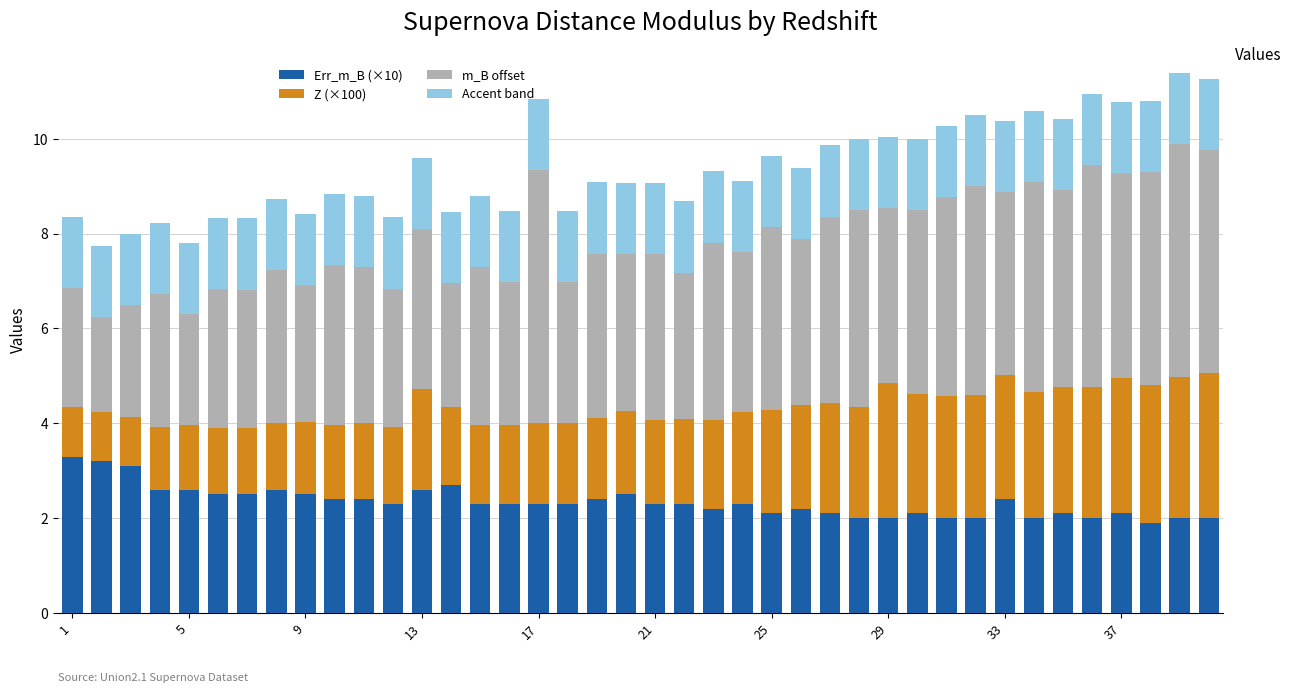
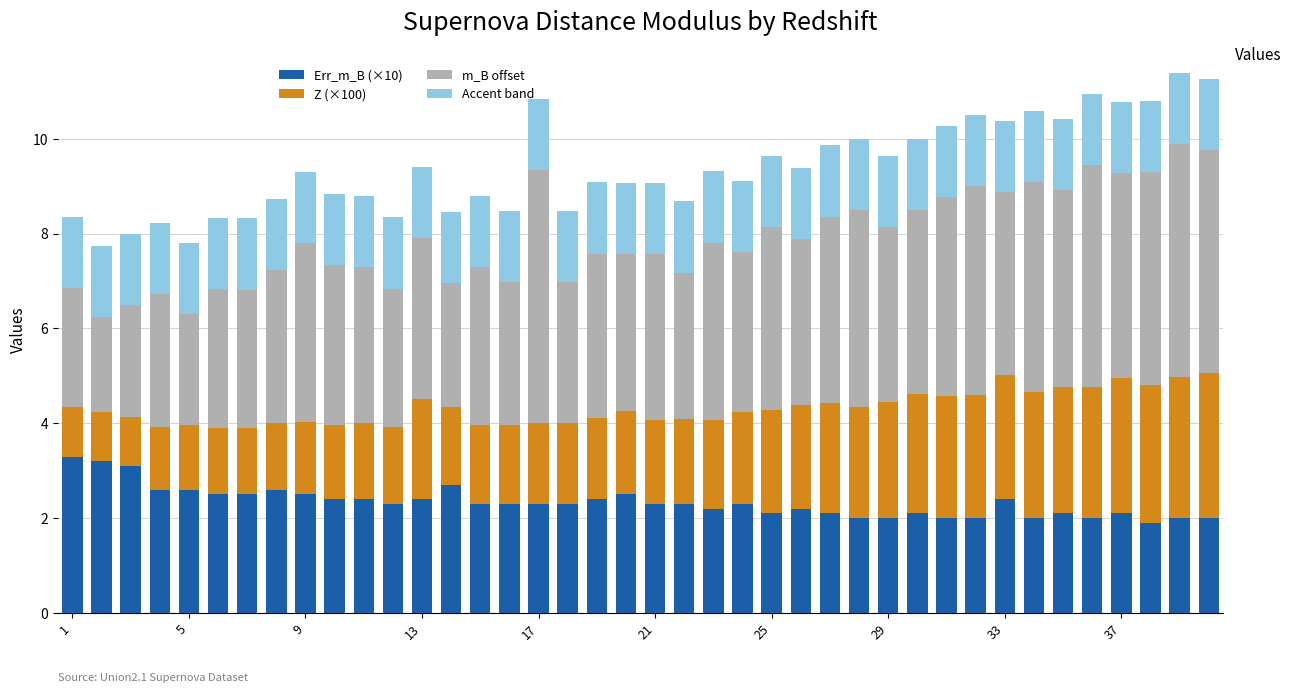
m_B offset, 9: 2.9 -> 3.8
Err_m_B (×10), 13: 2.6 -> 2.4
Z (×100), 29: 2.9 -> 2.4
